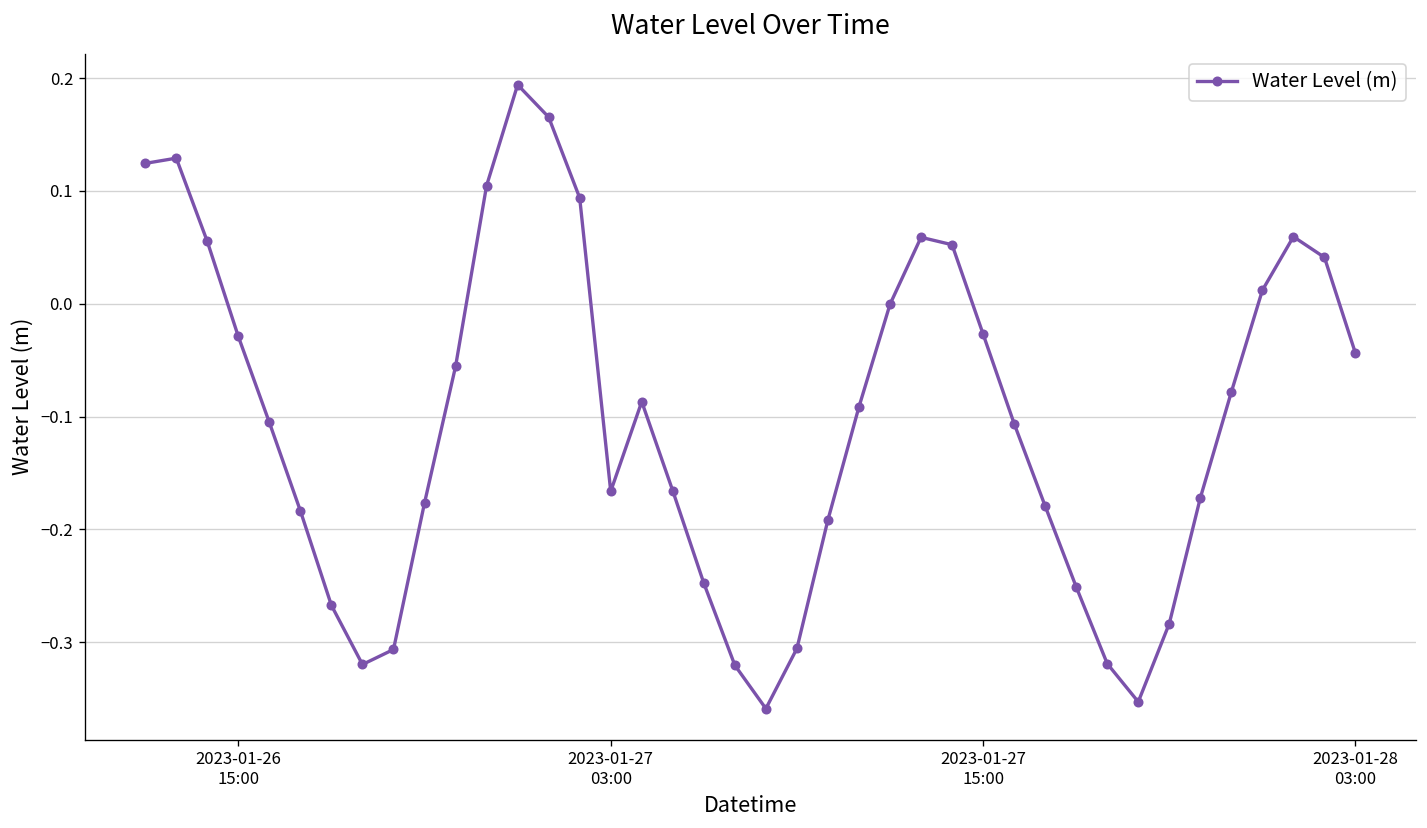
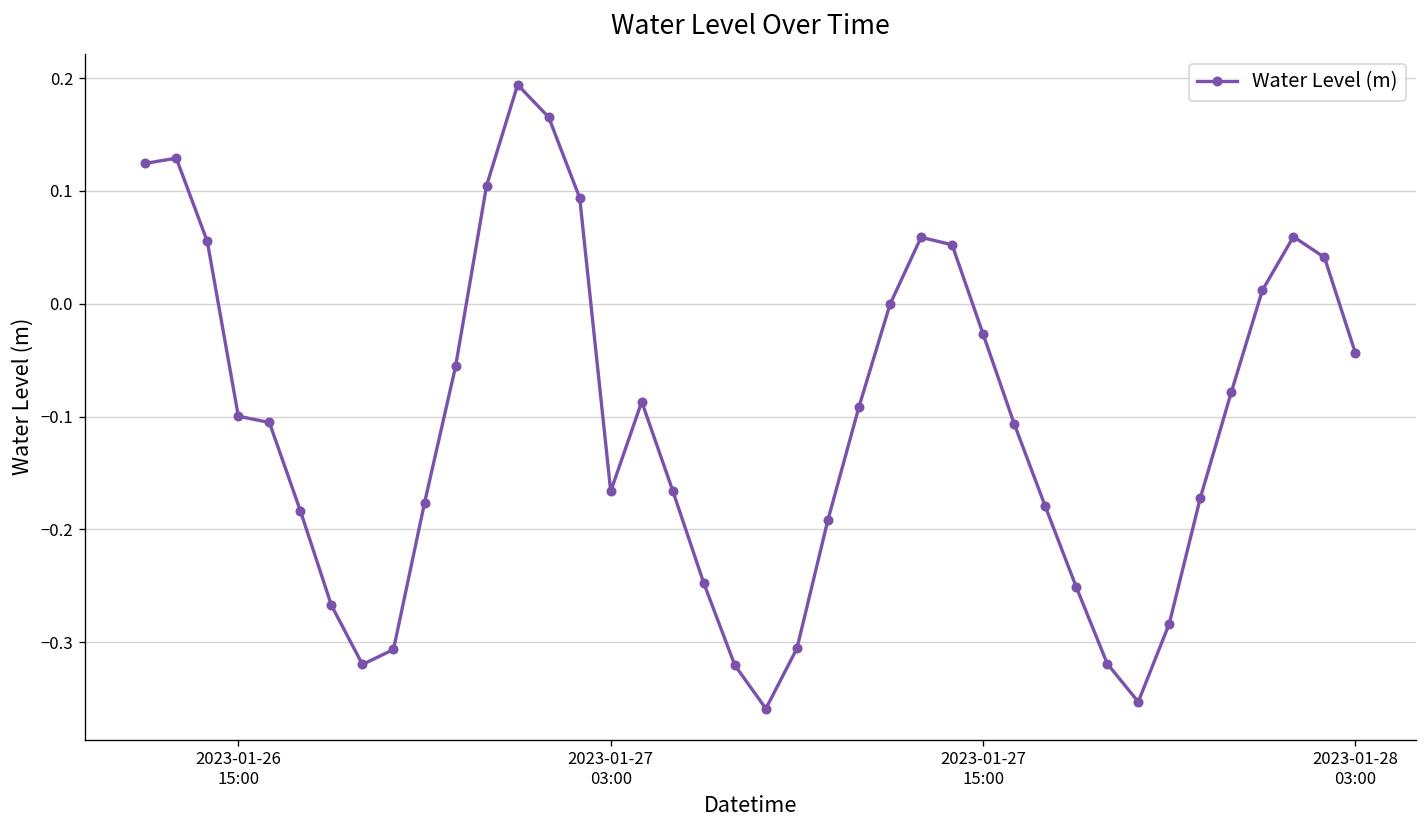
2023-01-26 15:00: -0.03 -> -0.10
